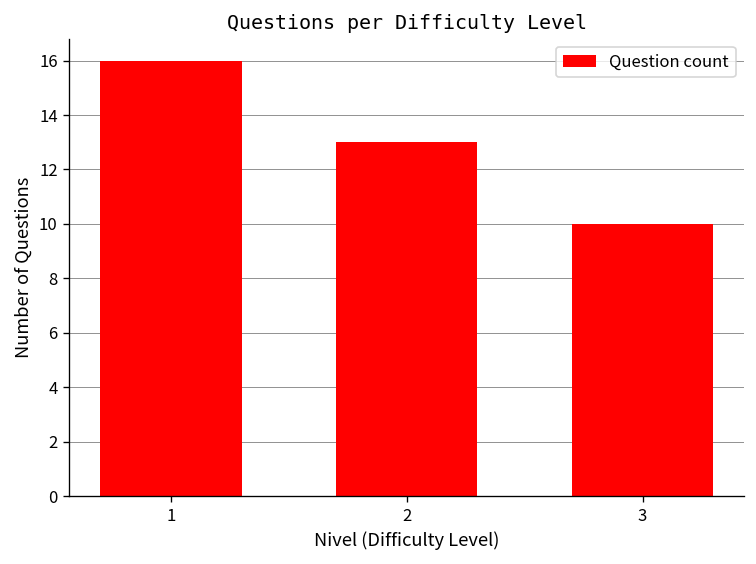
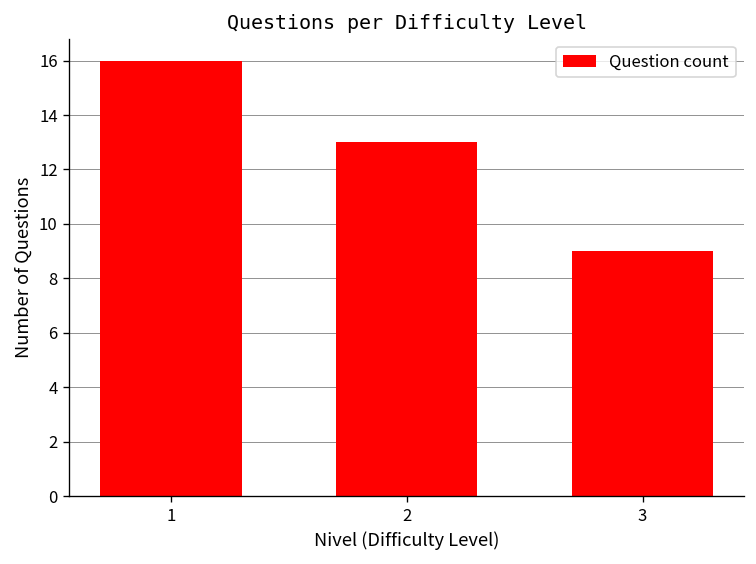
3: 10 -> 9
